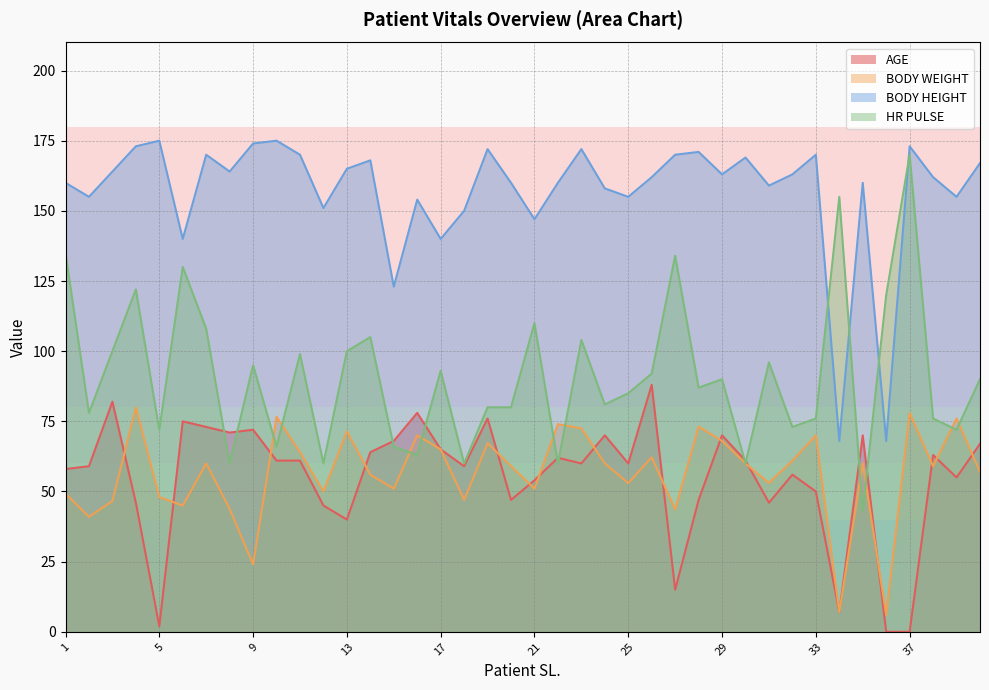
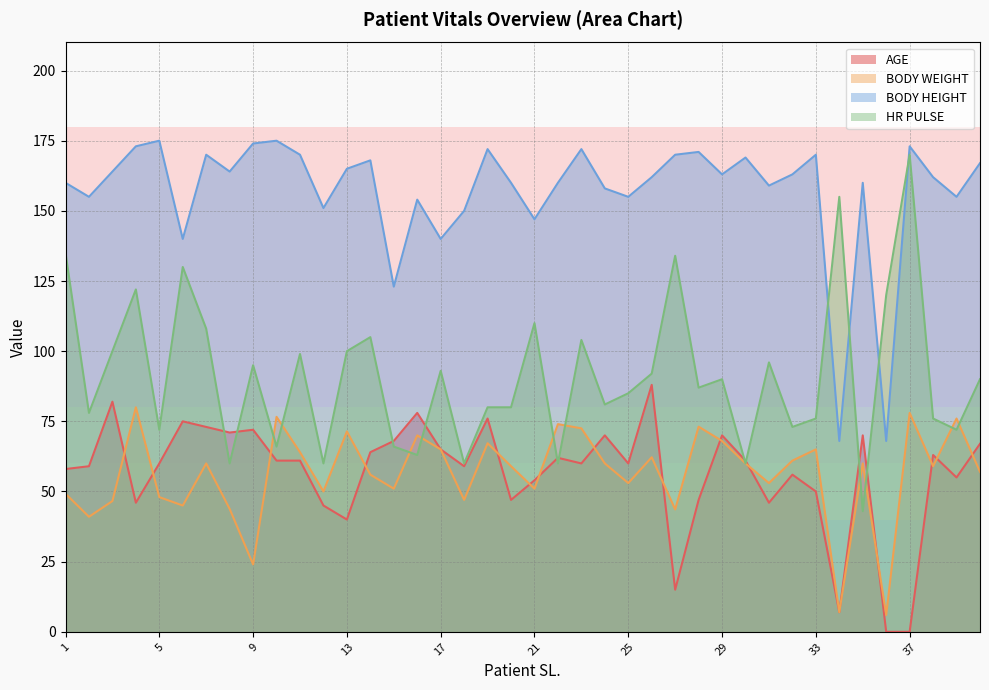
AGE, 5: 2 -> 60
BODY WEIGHT, 33: 70 -> 65
